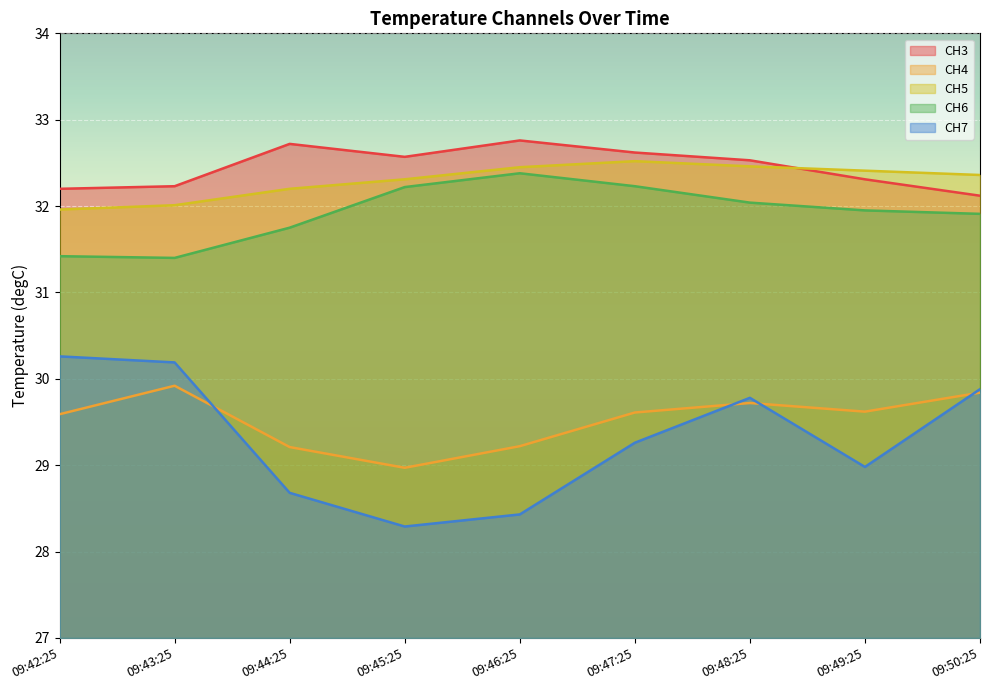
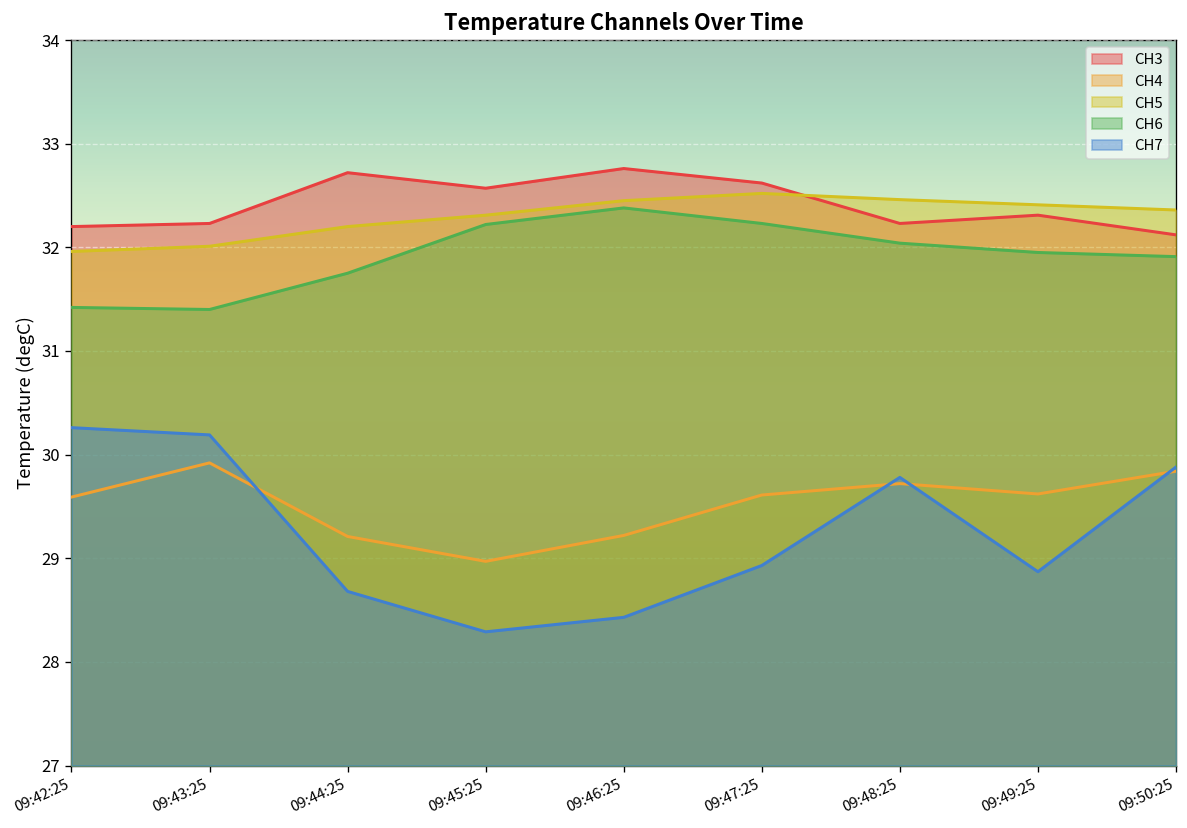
CH7, 09:47:25: 29.3 -> 28.9
CH3, 09:48:25: 32.5 -> 32.2
CH7, 09:49:25: 29.0 -> 28.9
